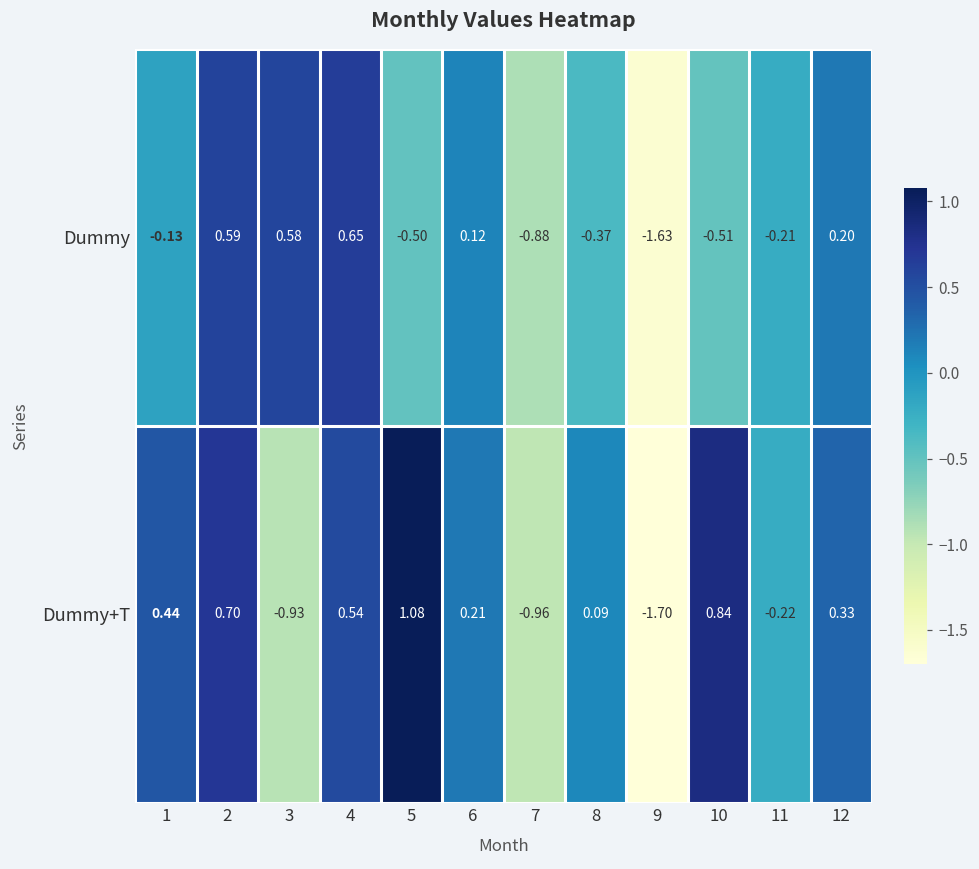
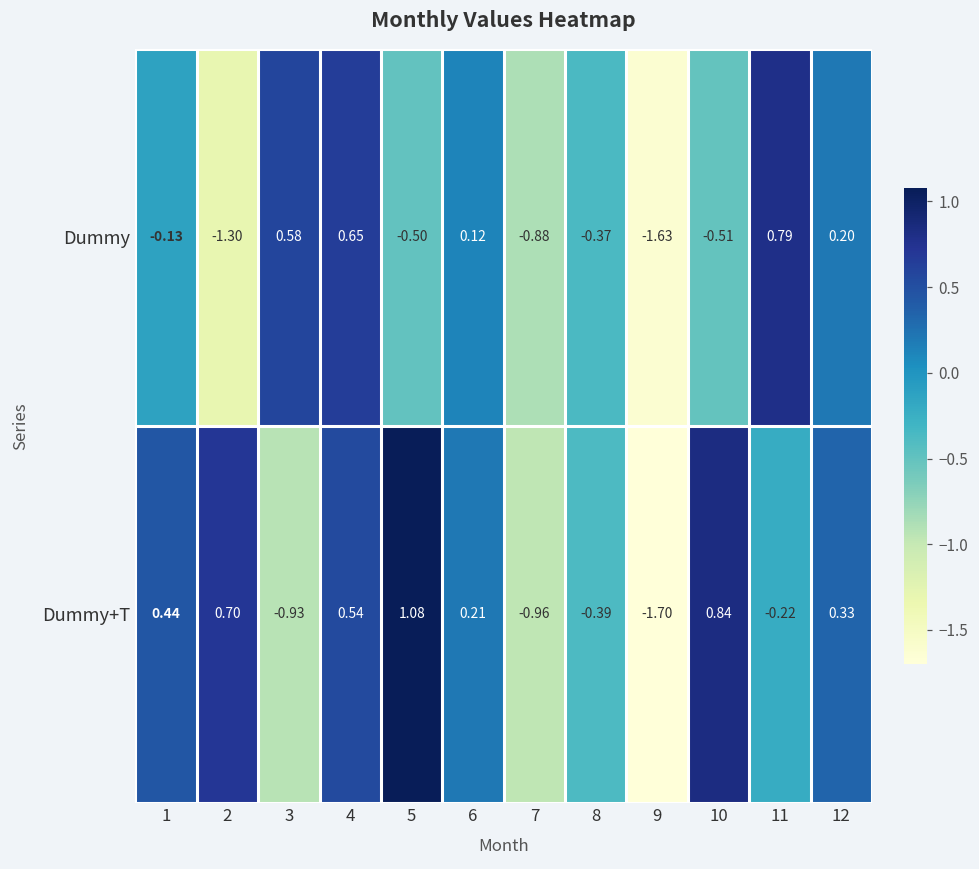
Dummy, 2: 0.59 -> -1.30
Dummy, 11: -0.21 -> 0.79
Dummy+T, 8: 0.09 -> -0.39
